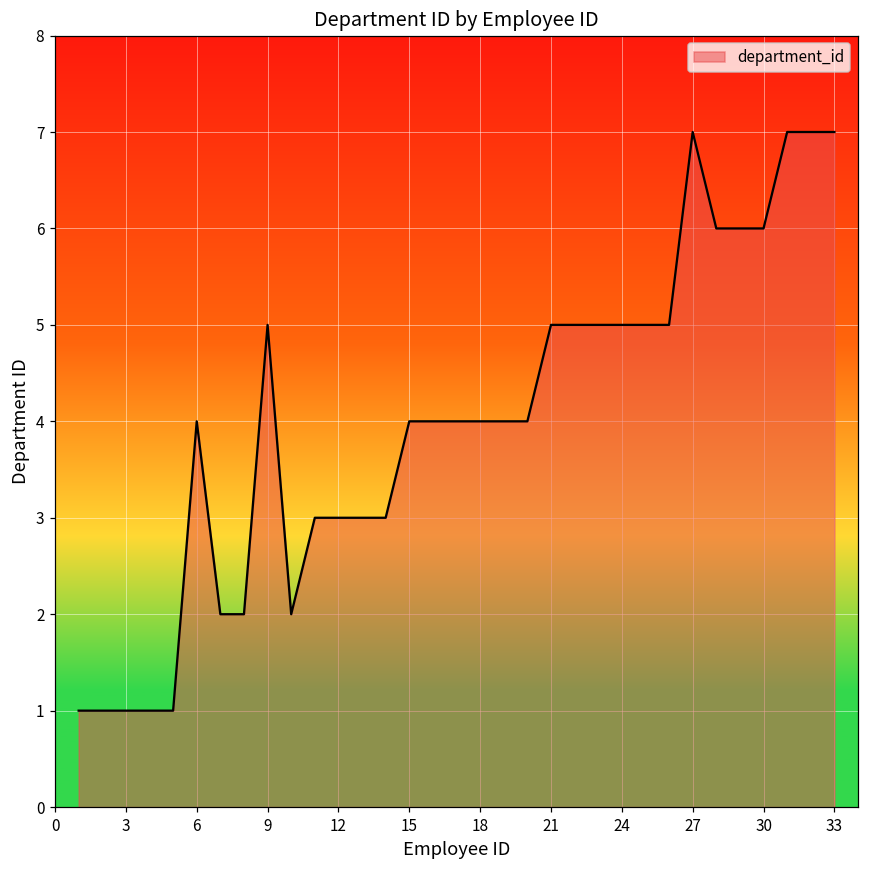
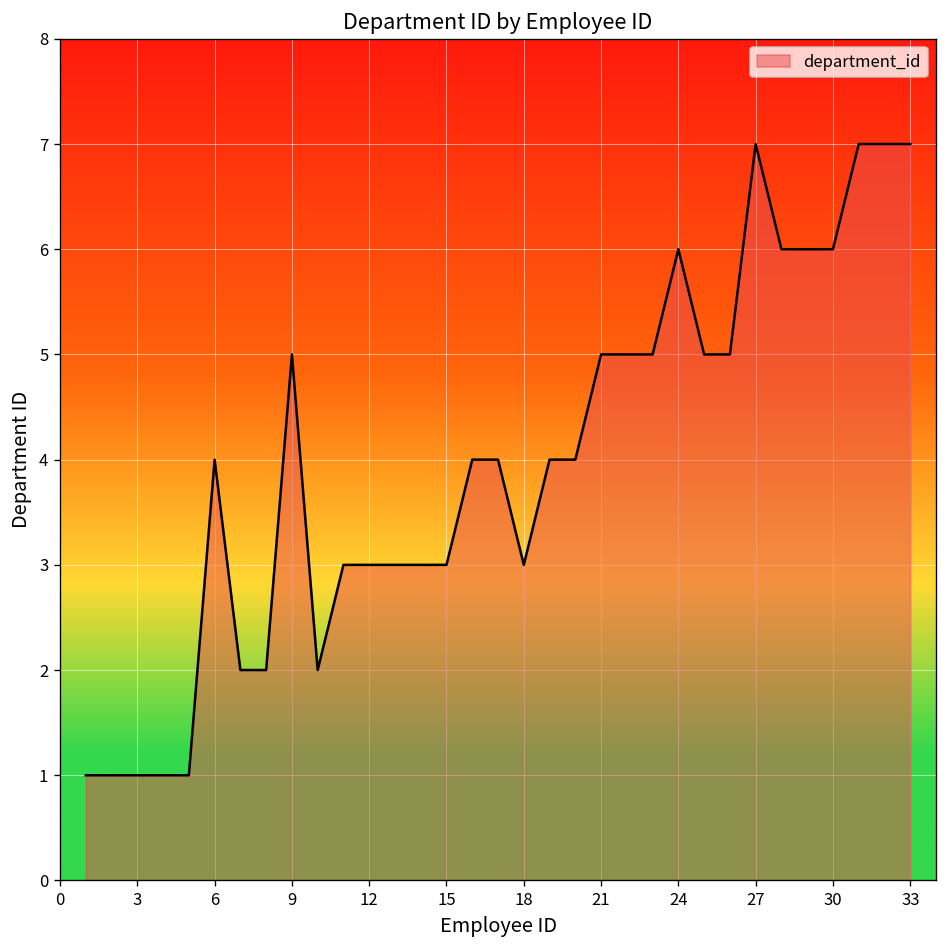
15: 4 -> 3
18: 4 -> 3
24: 5 -> 6
